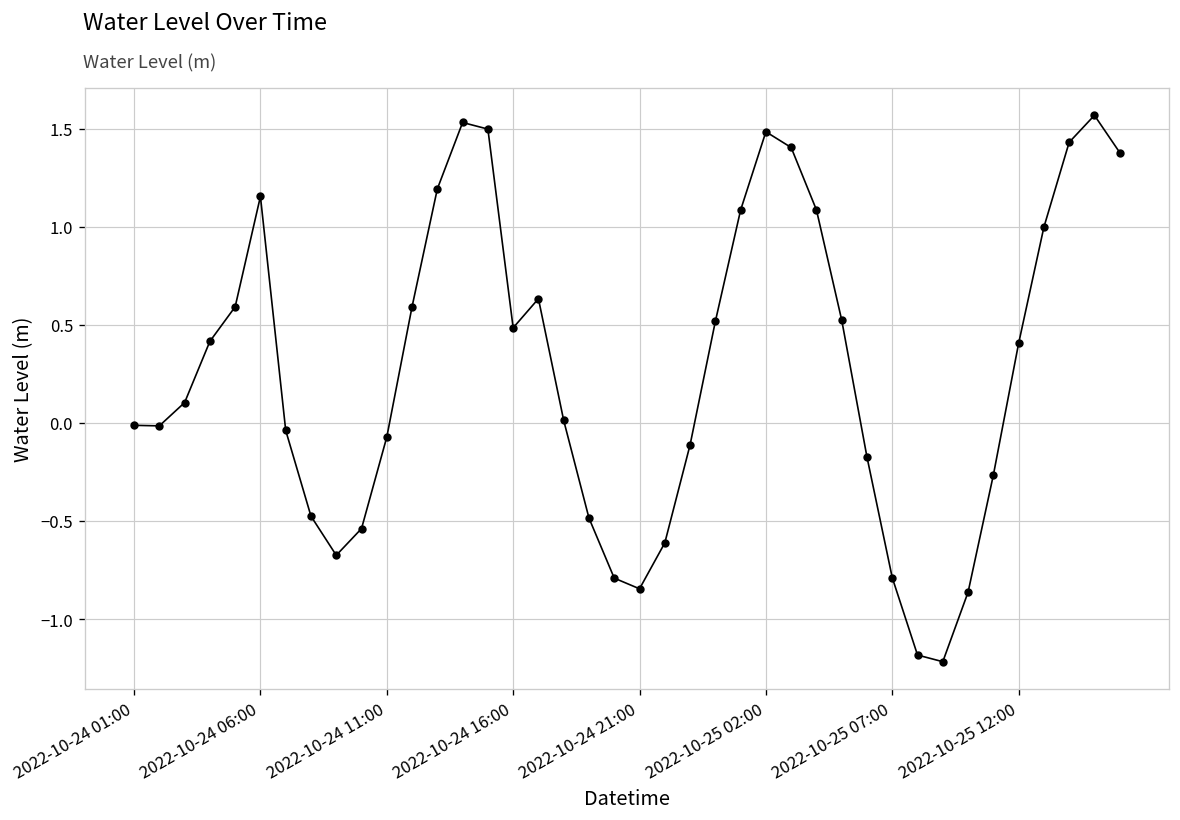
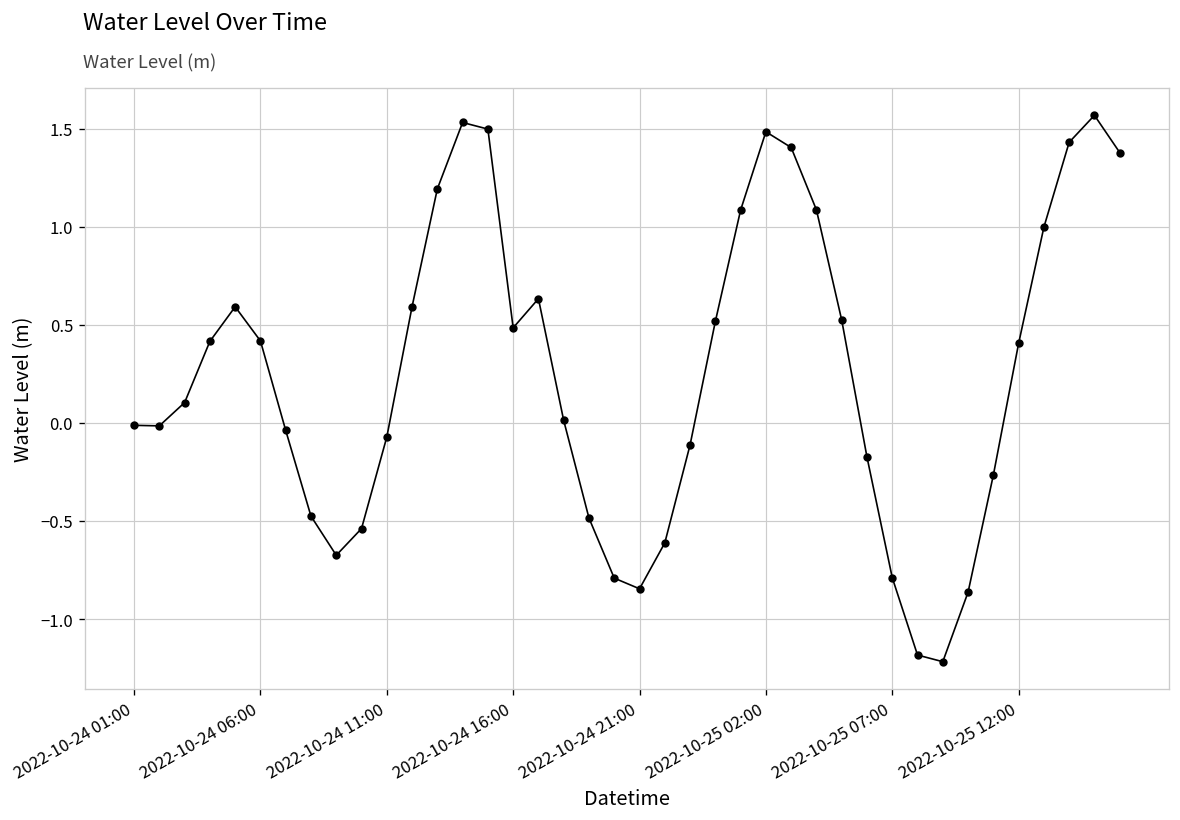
2022-10-24 06:00: 1.15 -> 0.42
